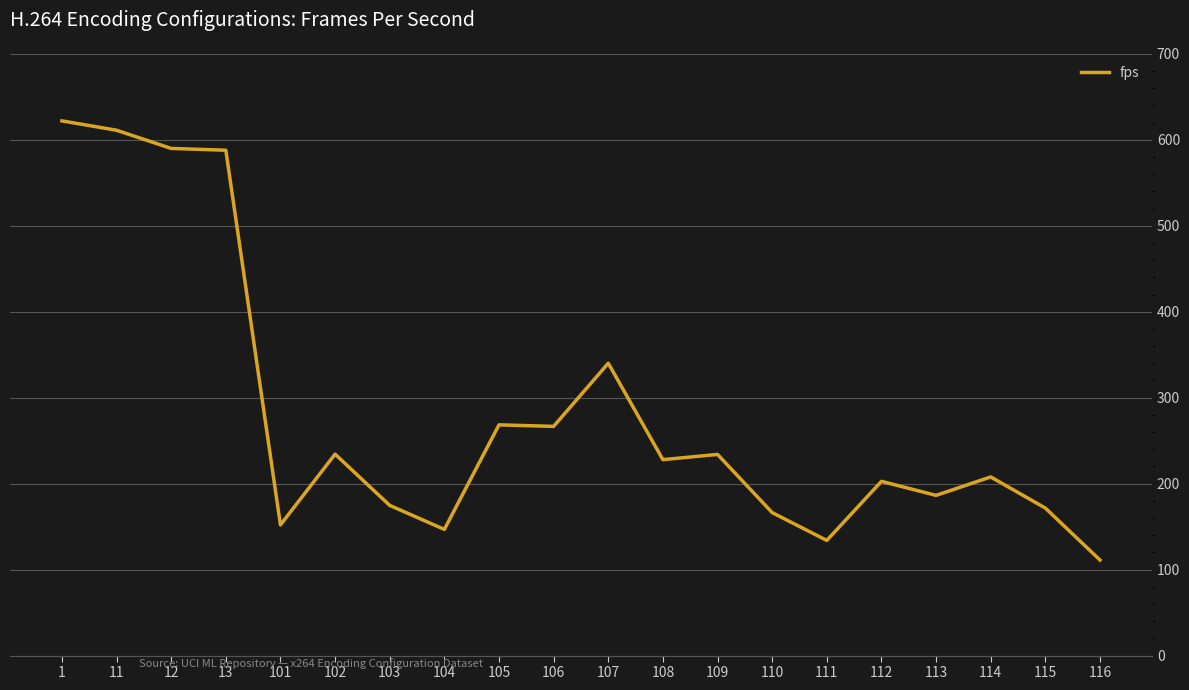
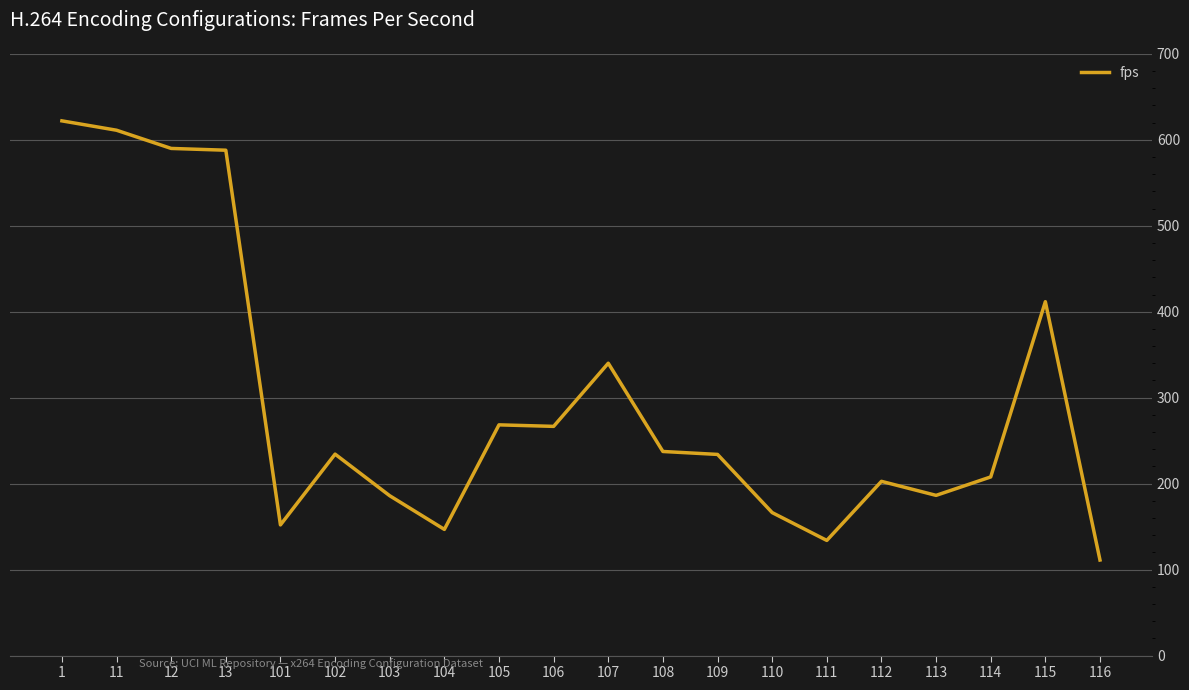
103: 170 -> 190
108: 230 -> 240
115: 170 -> 410
